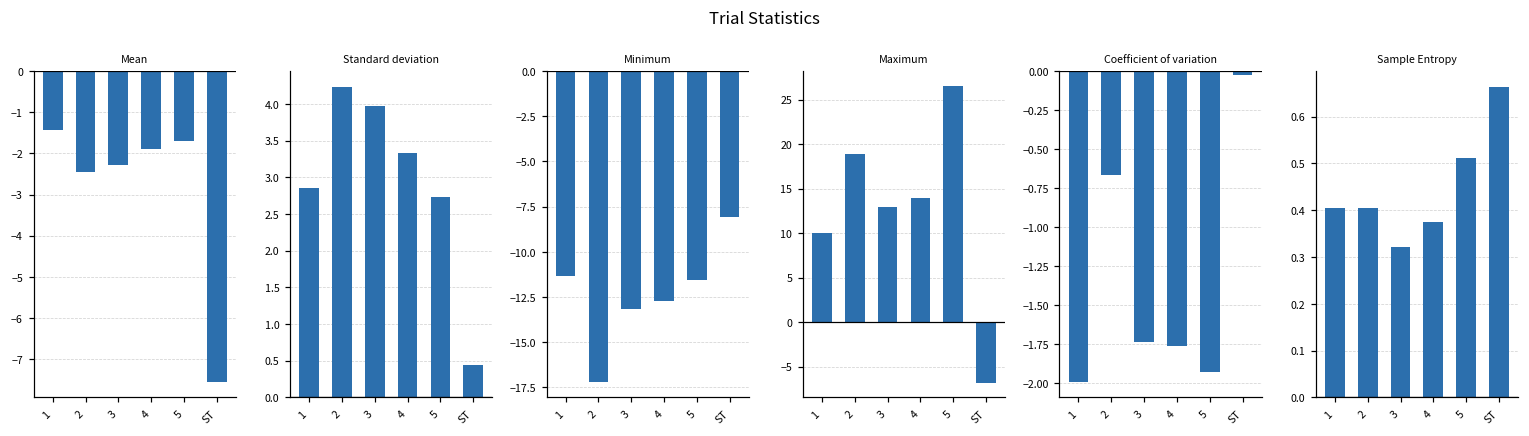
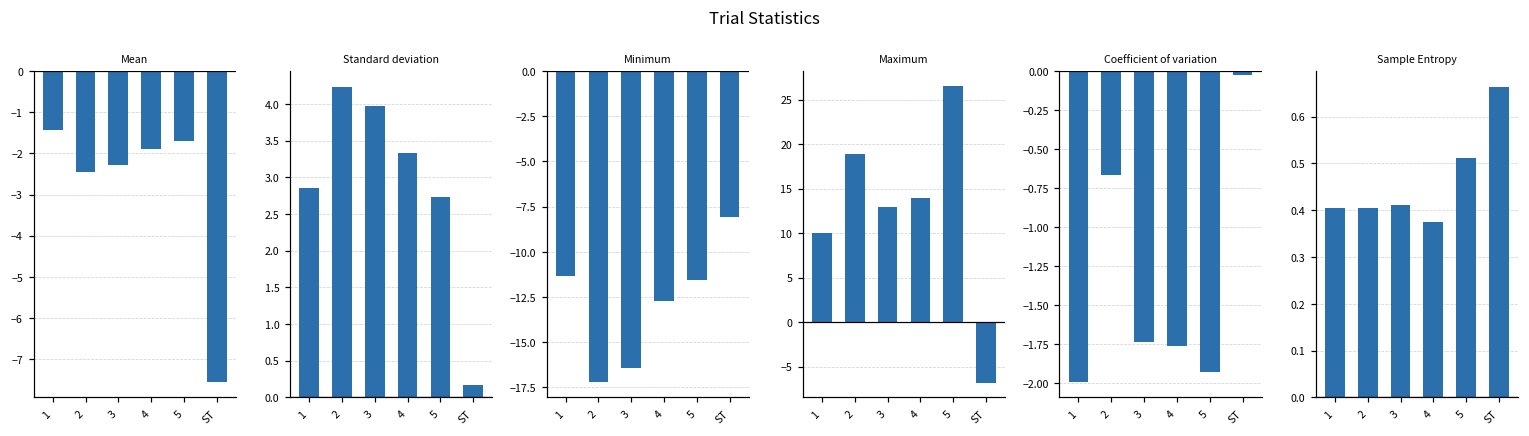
Standard deviation, ST: 0.4 -> 0.2
Minimum, 3: -13.2 -> -16.4
Sample Entropy, 3: 0.32 -> 0.41
